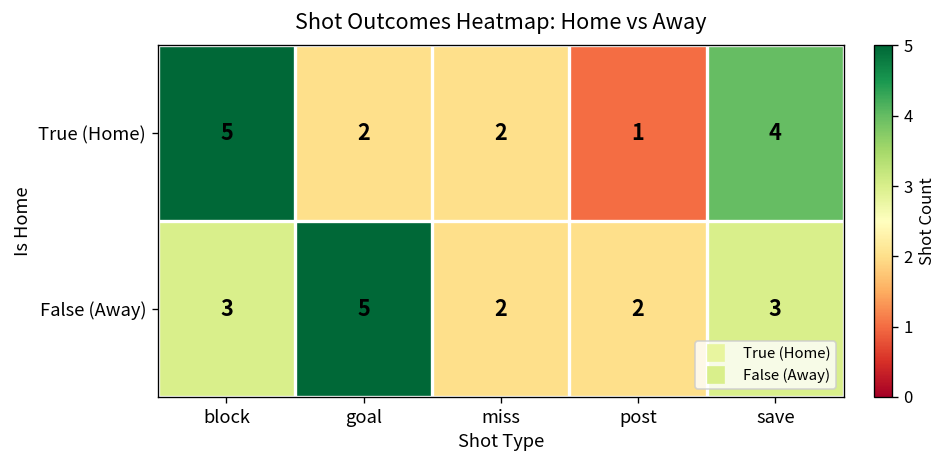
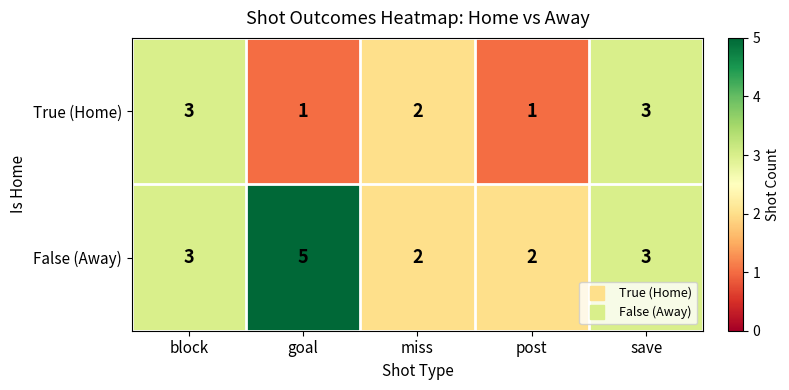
True (Home), block: 5 -> 3
True (Home), goal: 2 -> 1
True (Home), save: 4 -> 3
